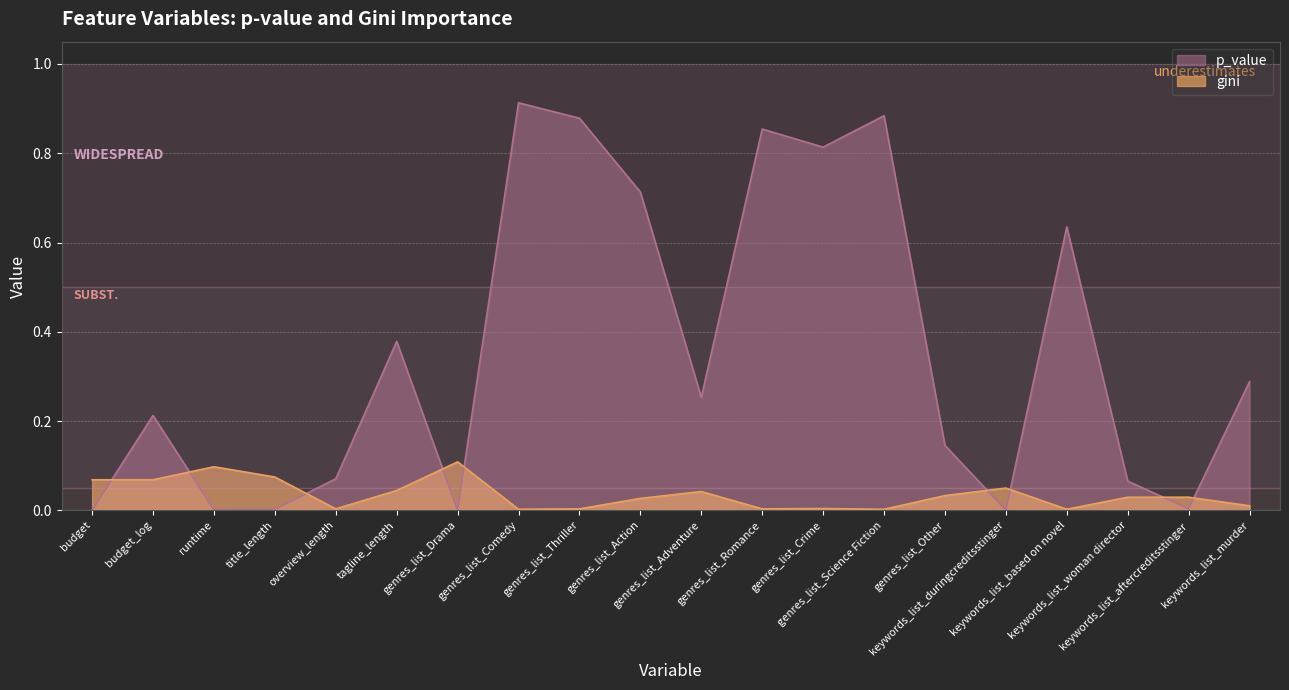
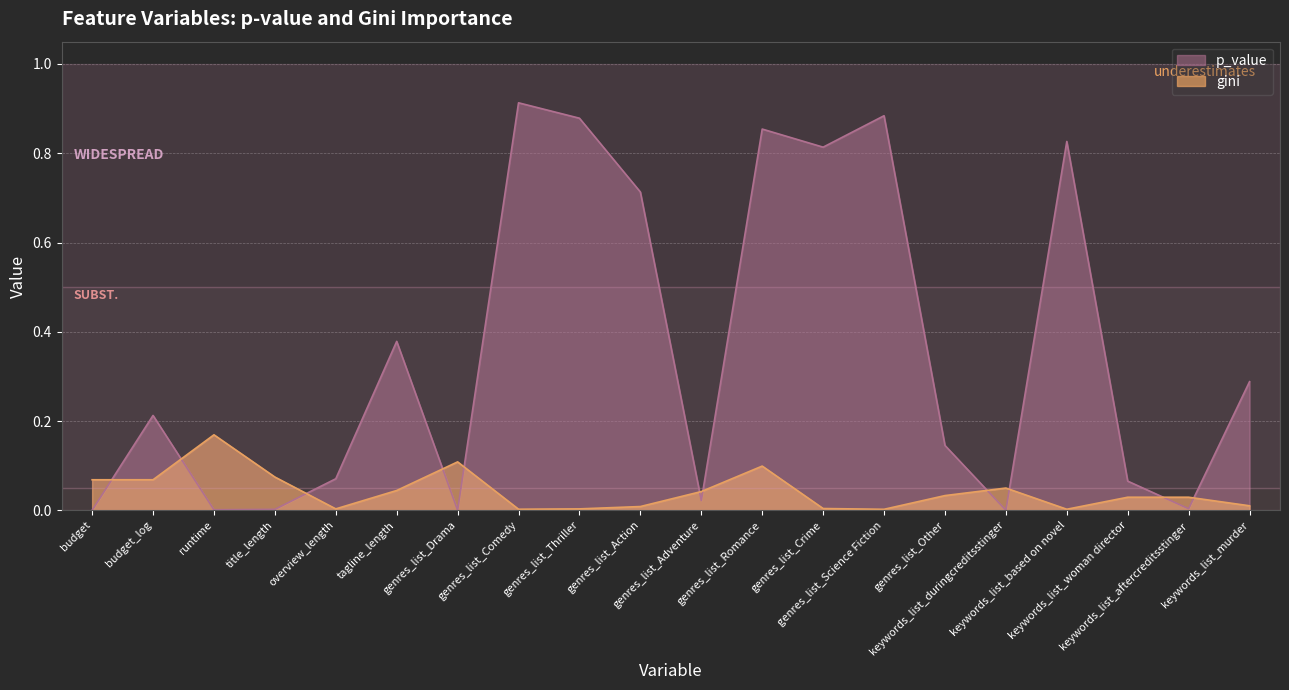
gini, runtime: 0.10 -> 0.17
gini, genres_list_Action: 0.03 -> 0.01
p_value, genres_list_Adventure: 0.25 -> 0.02
gini, genres_list_Romance: 0.00 -> 0.10
p_value, keywords_list_based on novel: 0.63 -> 0.83
